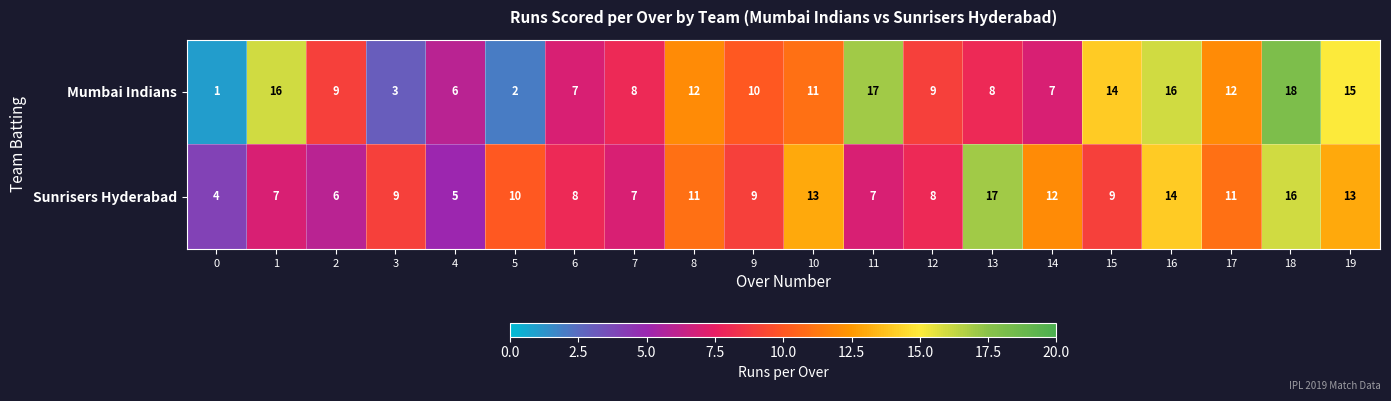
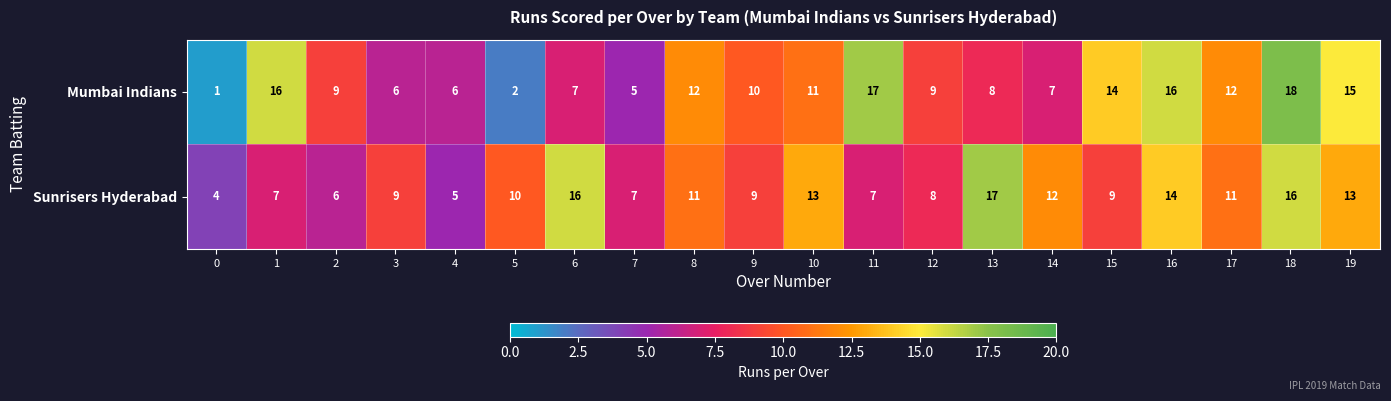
Mumbai Indians, 3: 3 -> 6
Mumbai Indians, 7: 8 -> 5
Sunrisers Hyderabad, 6: 8 -> 16
